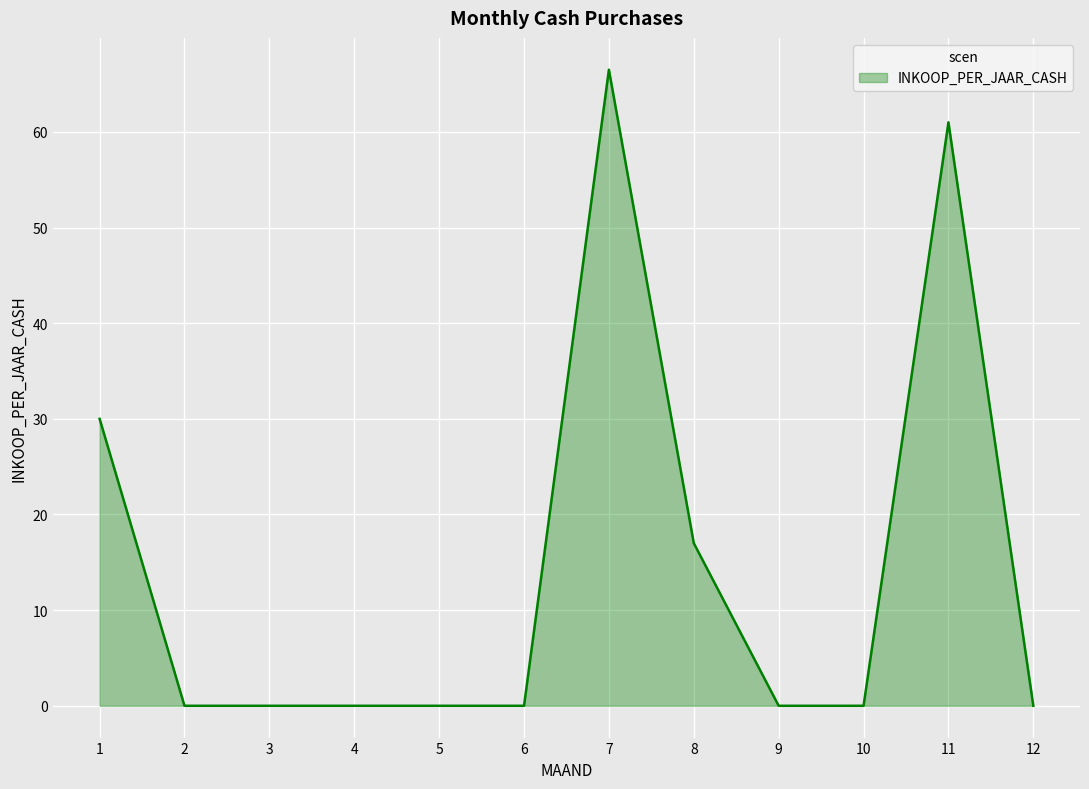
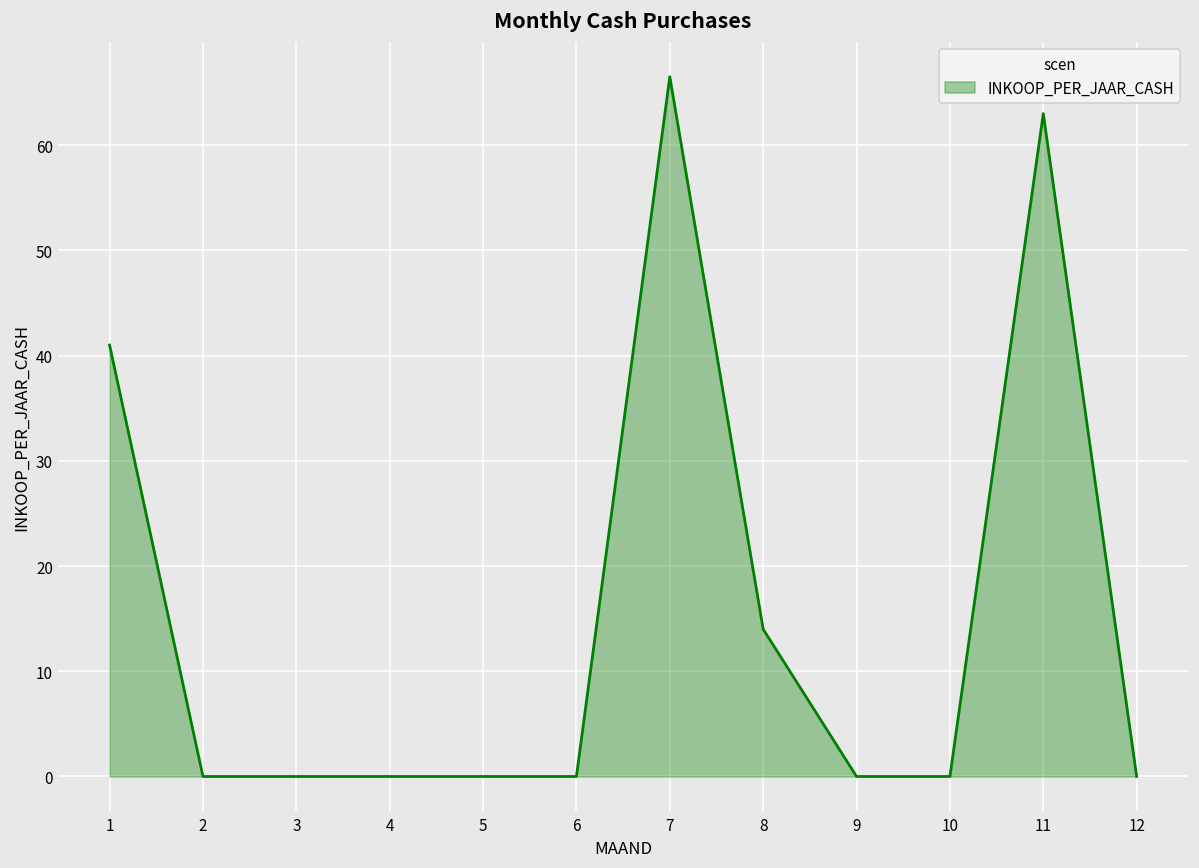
1: 30 -> 41
8: 17 -> 14
11: 61 -> 63
